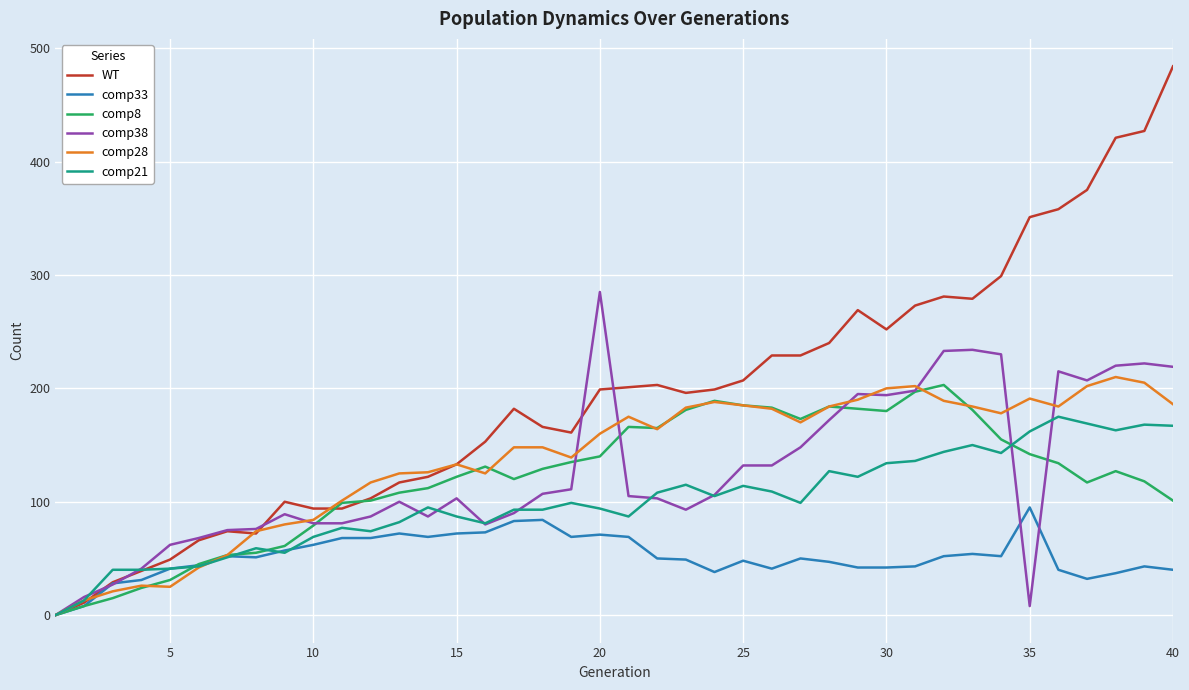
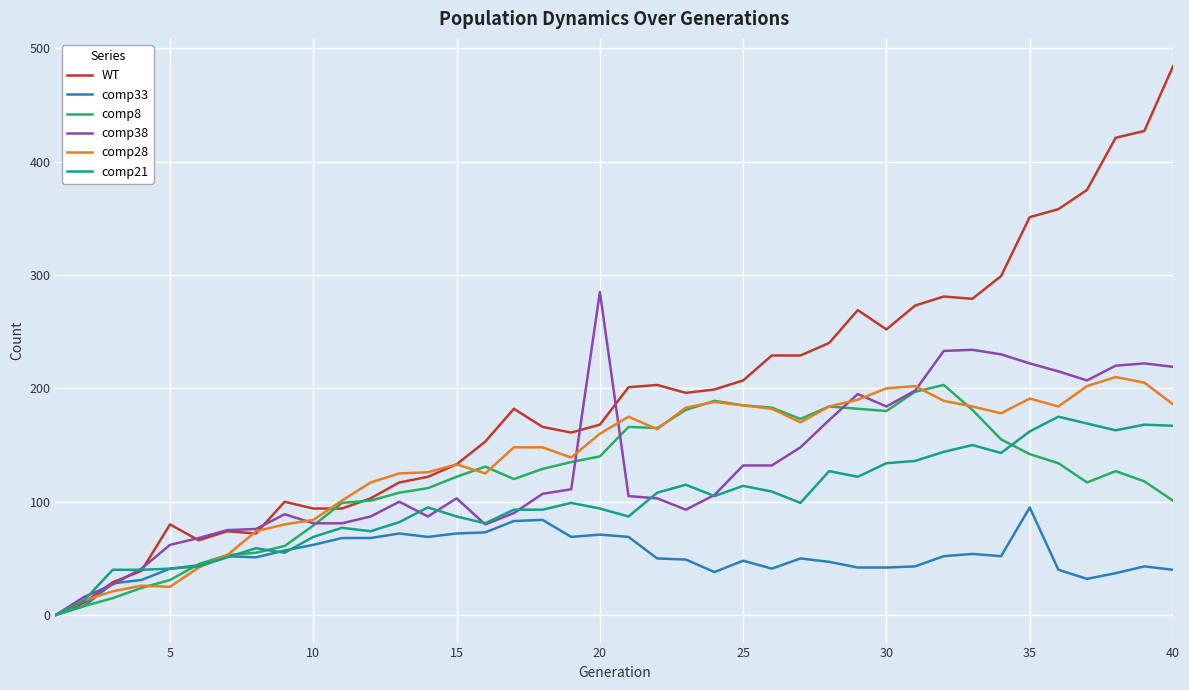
WT, 5: 49 -> 80
WT, 20: 199 -> 168
comp38, 30: 194 -> 184
comp38, 35: 8 -> 222
